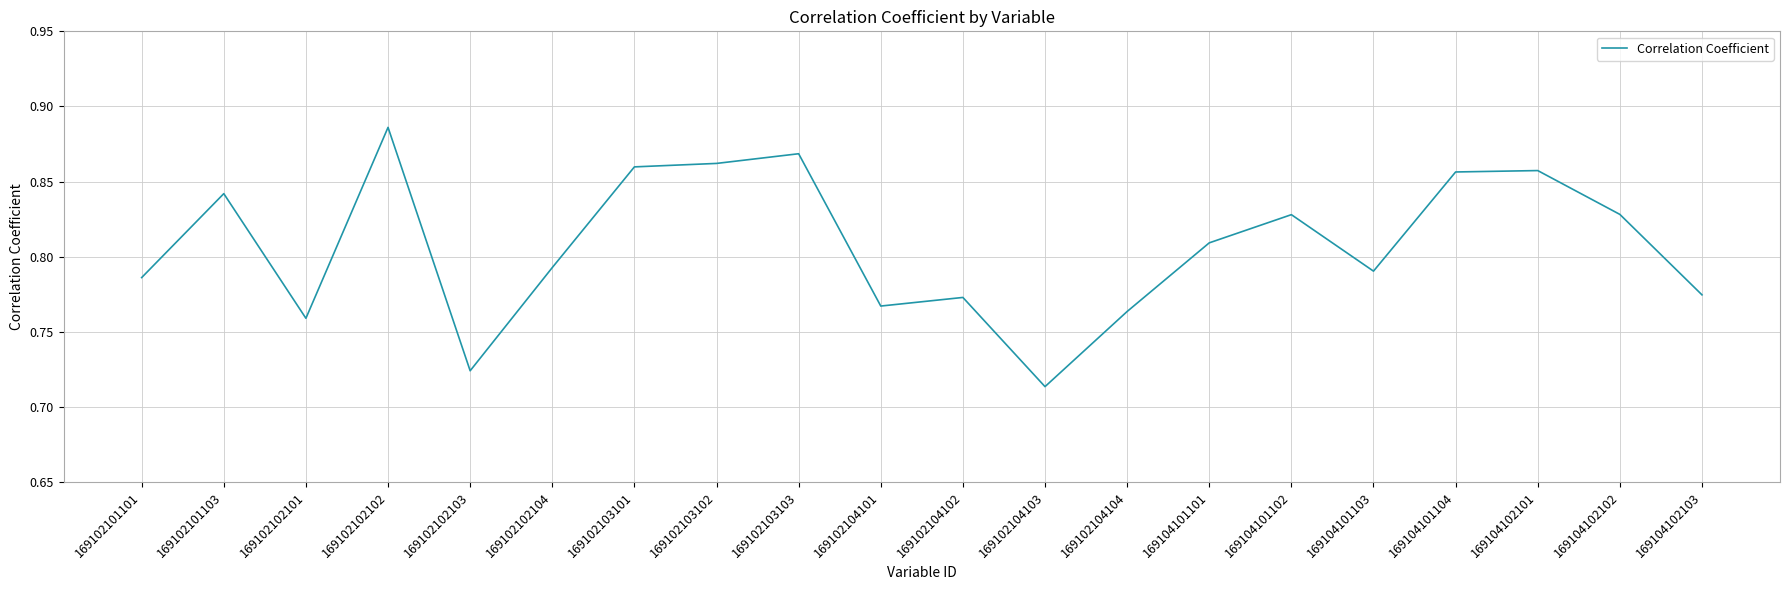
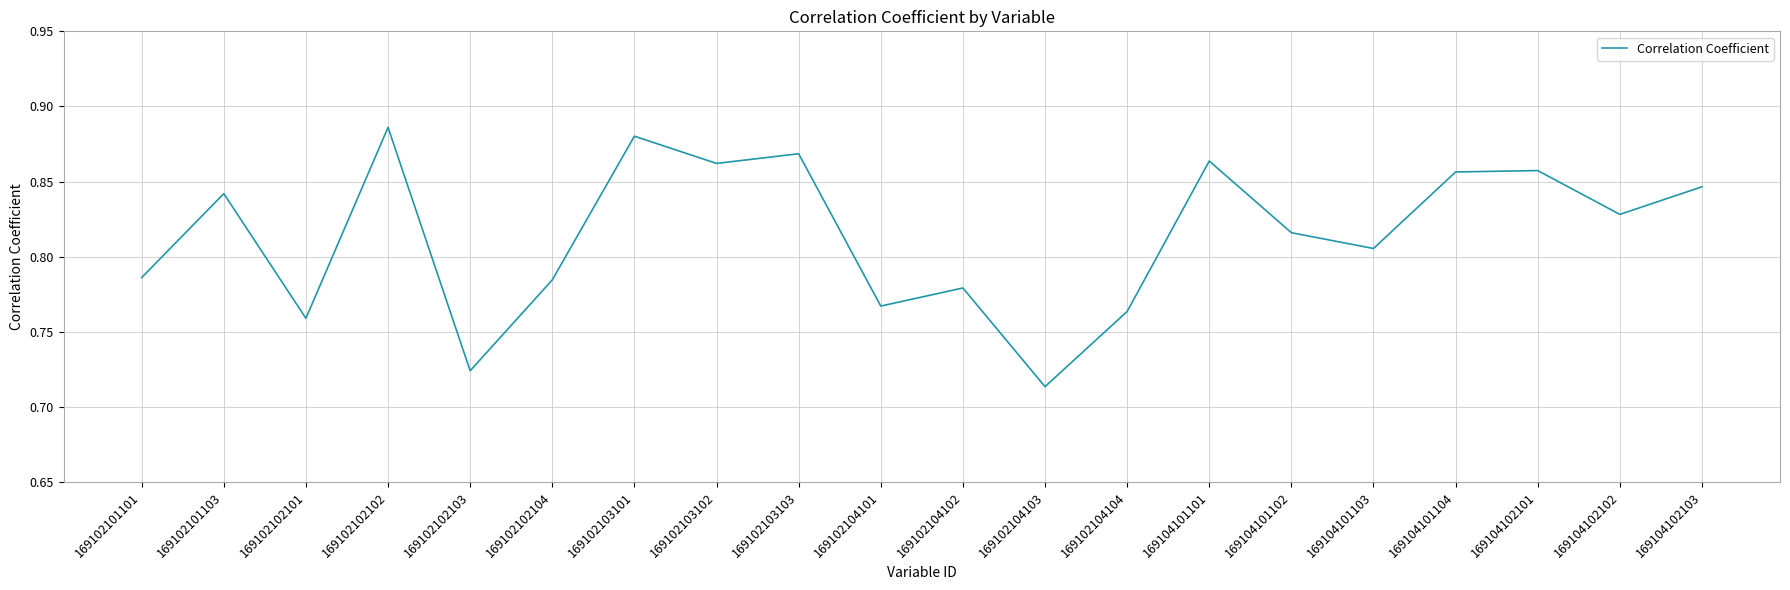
169102102104: 0.793 -> 0.785
169102103101: 0.860 -> 0.880
169102104102: 0.773 -> 0.779
169104101101: 0.809 -> 0.864
169104101102: 0.828 -> 0.816
169104101103: 0.790 -> 0.806
169104102103: 0.775 -> 0.847
